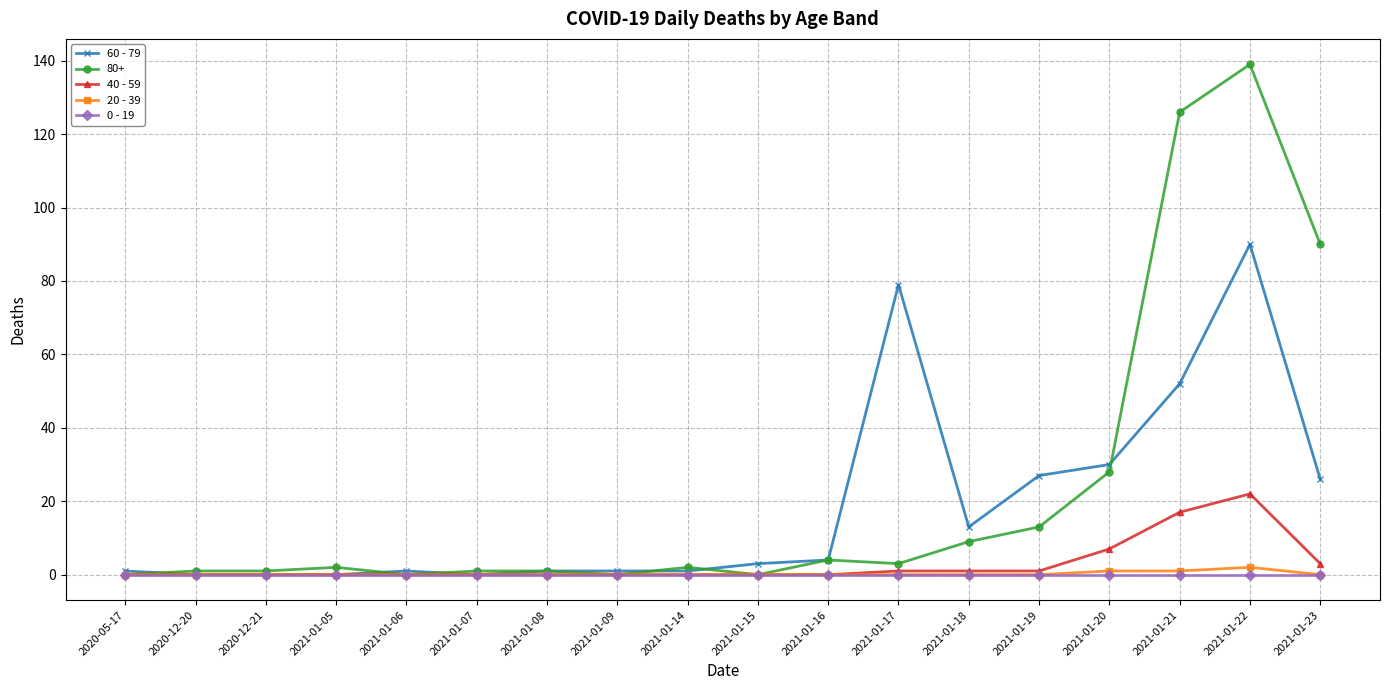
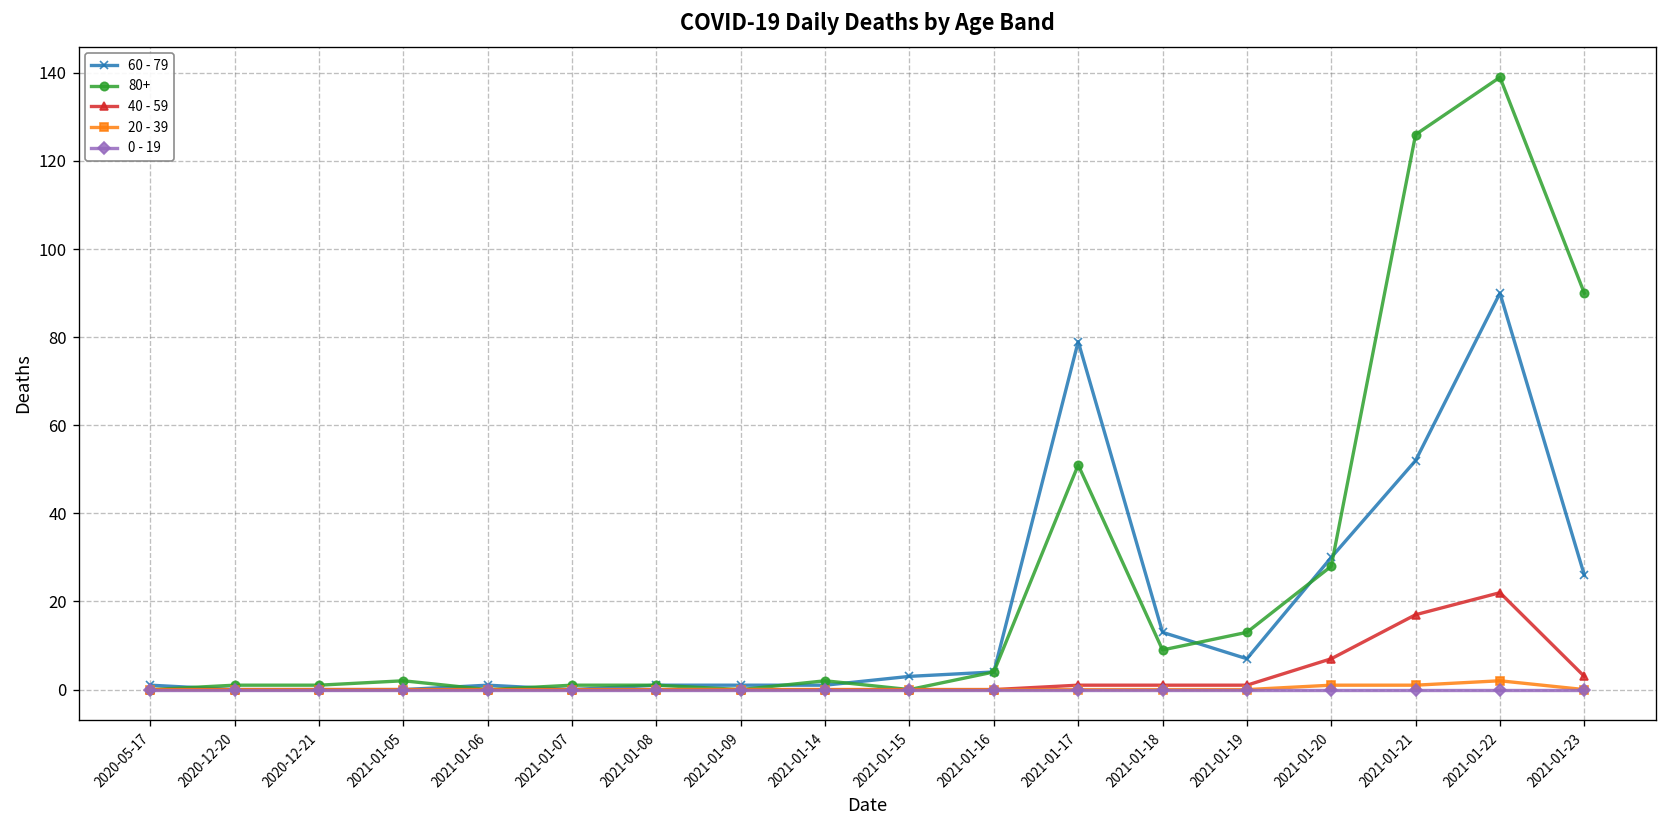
80+, 2021-01-17: 3 -> 51
60 - 79, 2021-01-19: 27 -> 7
